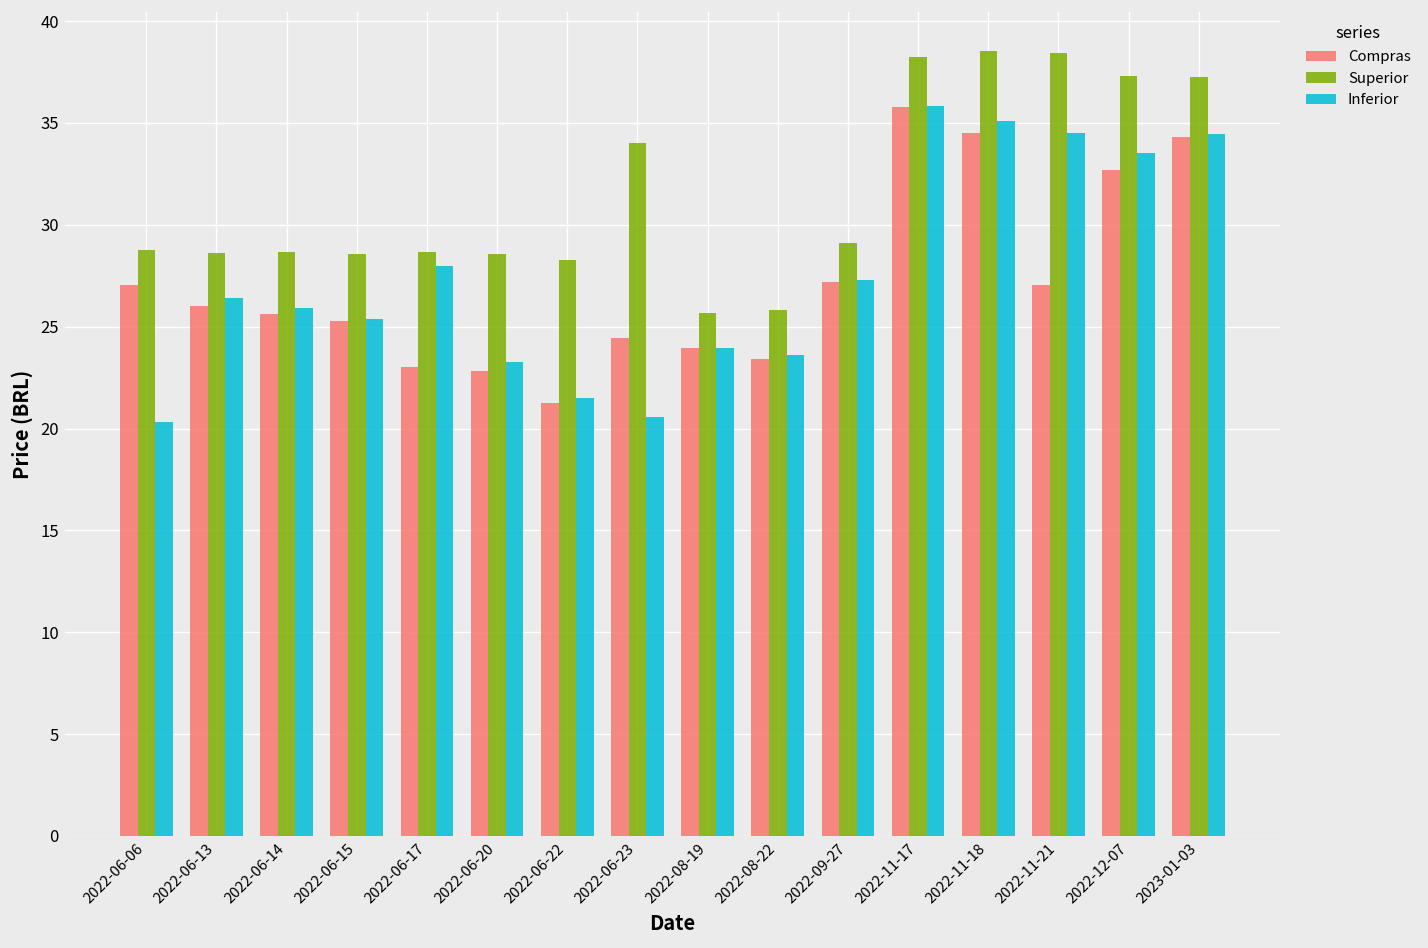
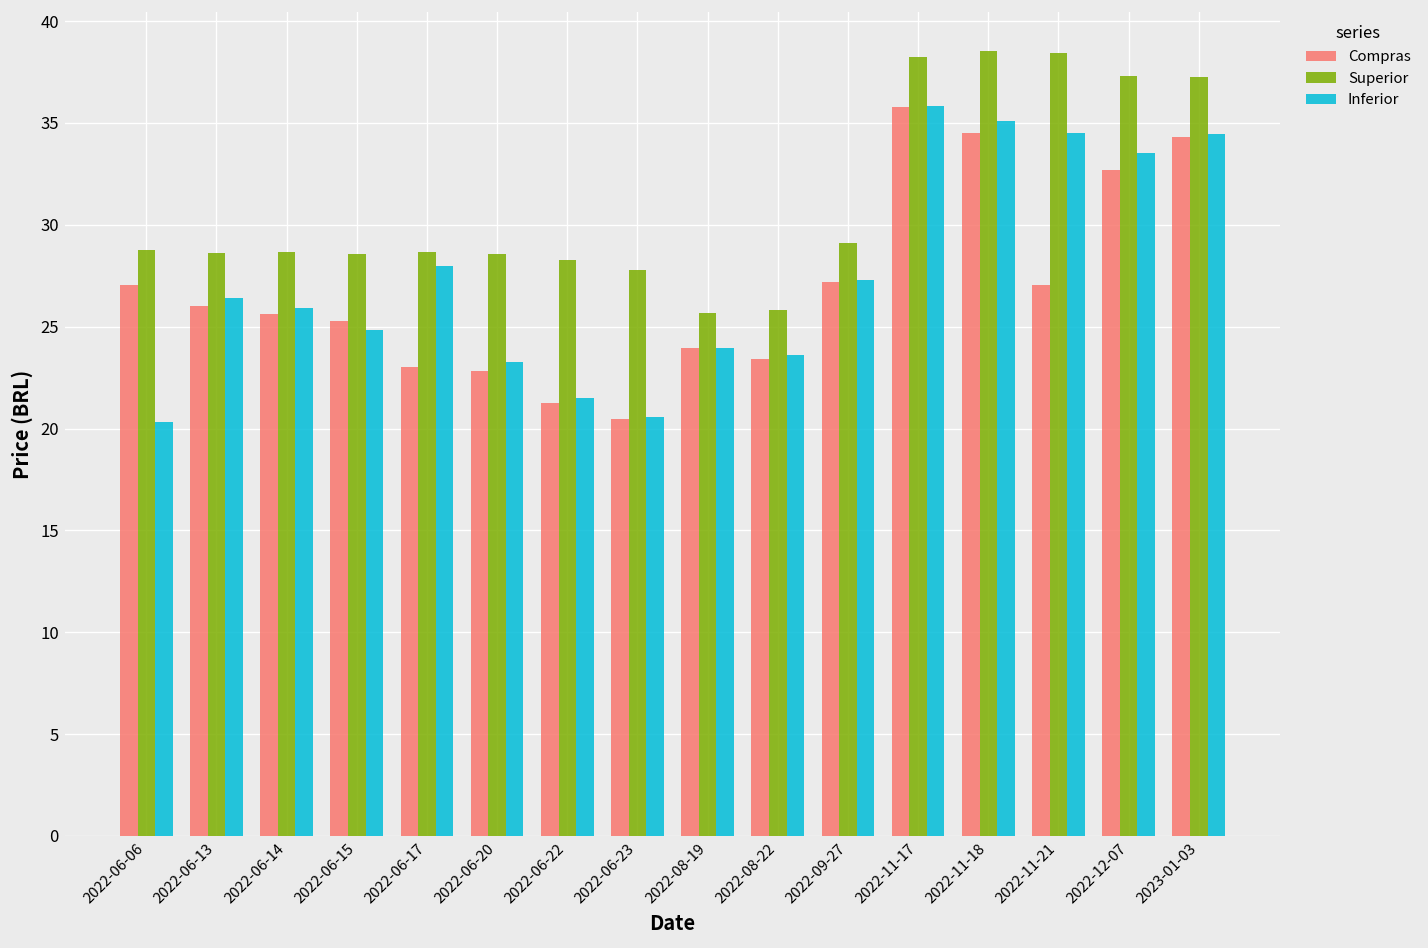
Inferior, 2022-06-15: 25.4 -> 24.9
Compras, 2022-06-23: 24.5 -> 20.5
Superior, 2022-06-23: 34.0 -> 27.8
